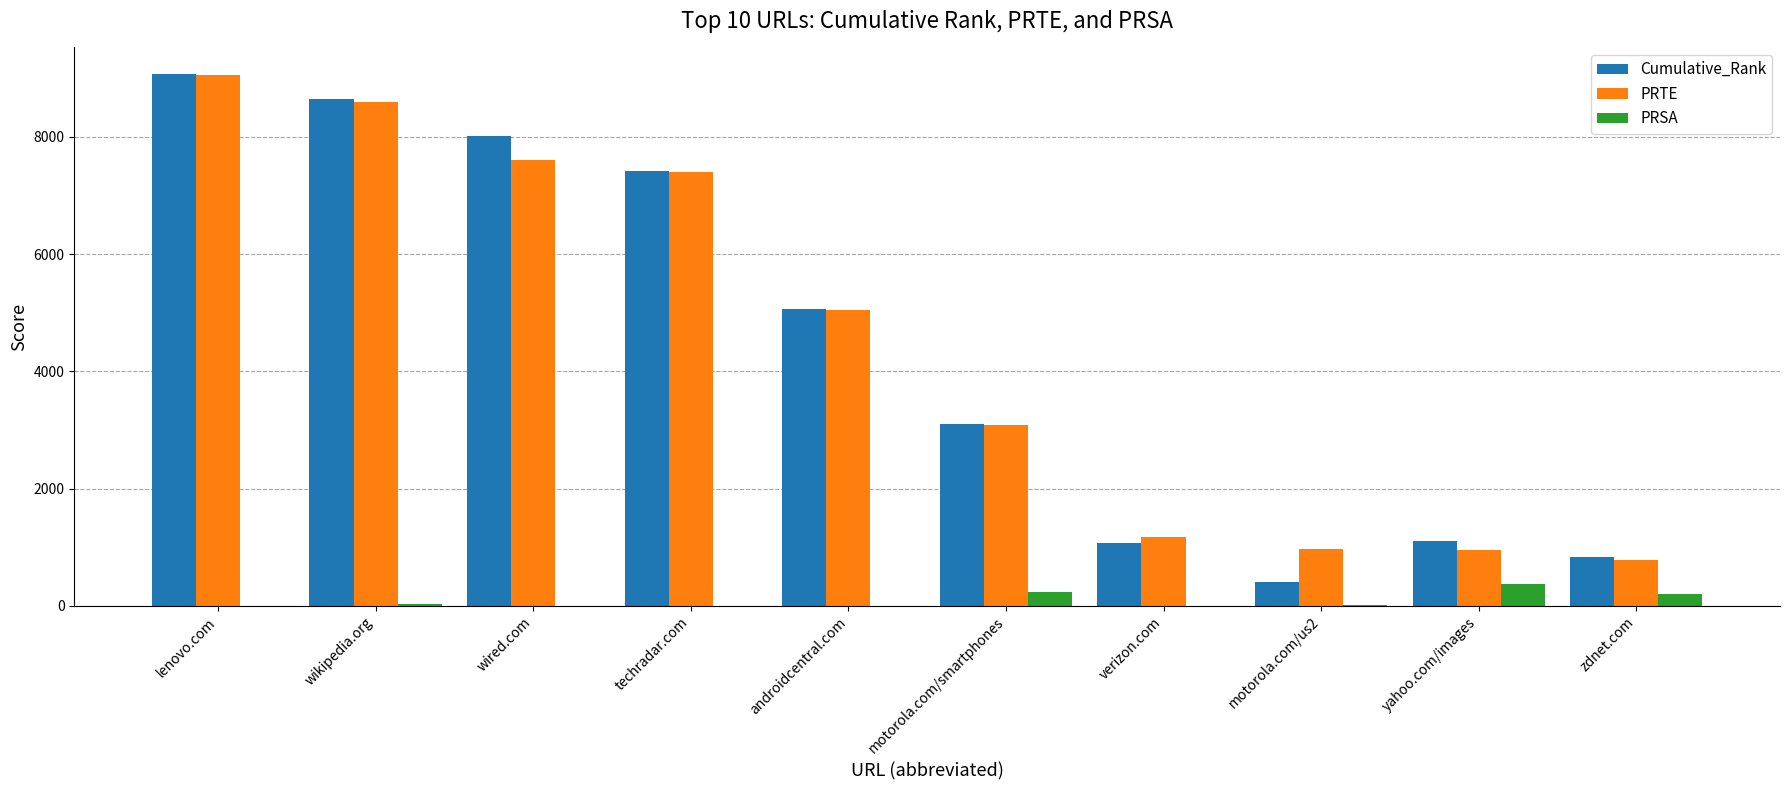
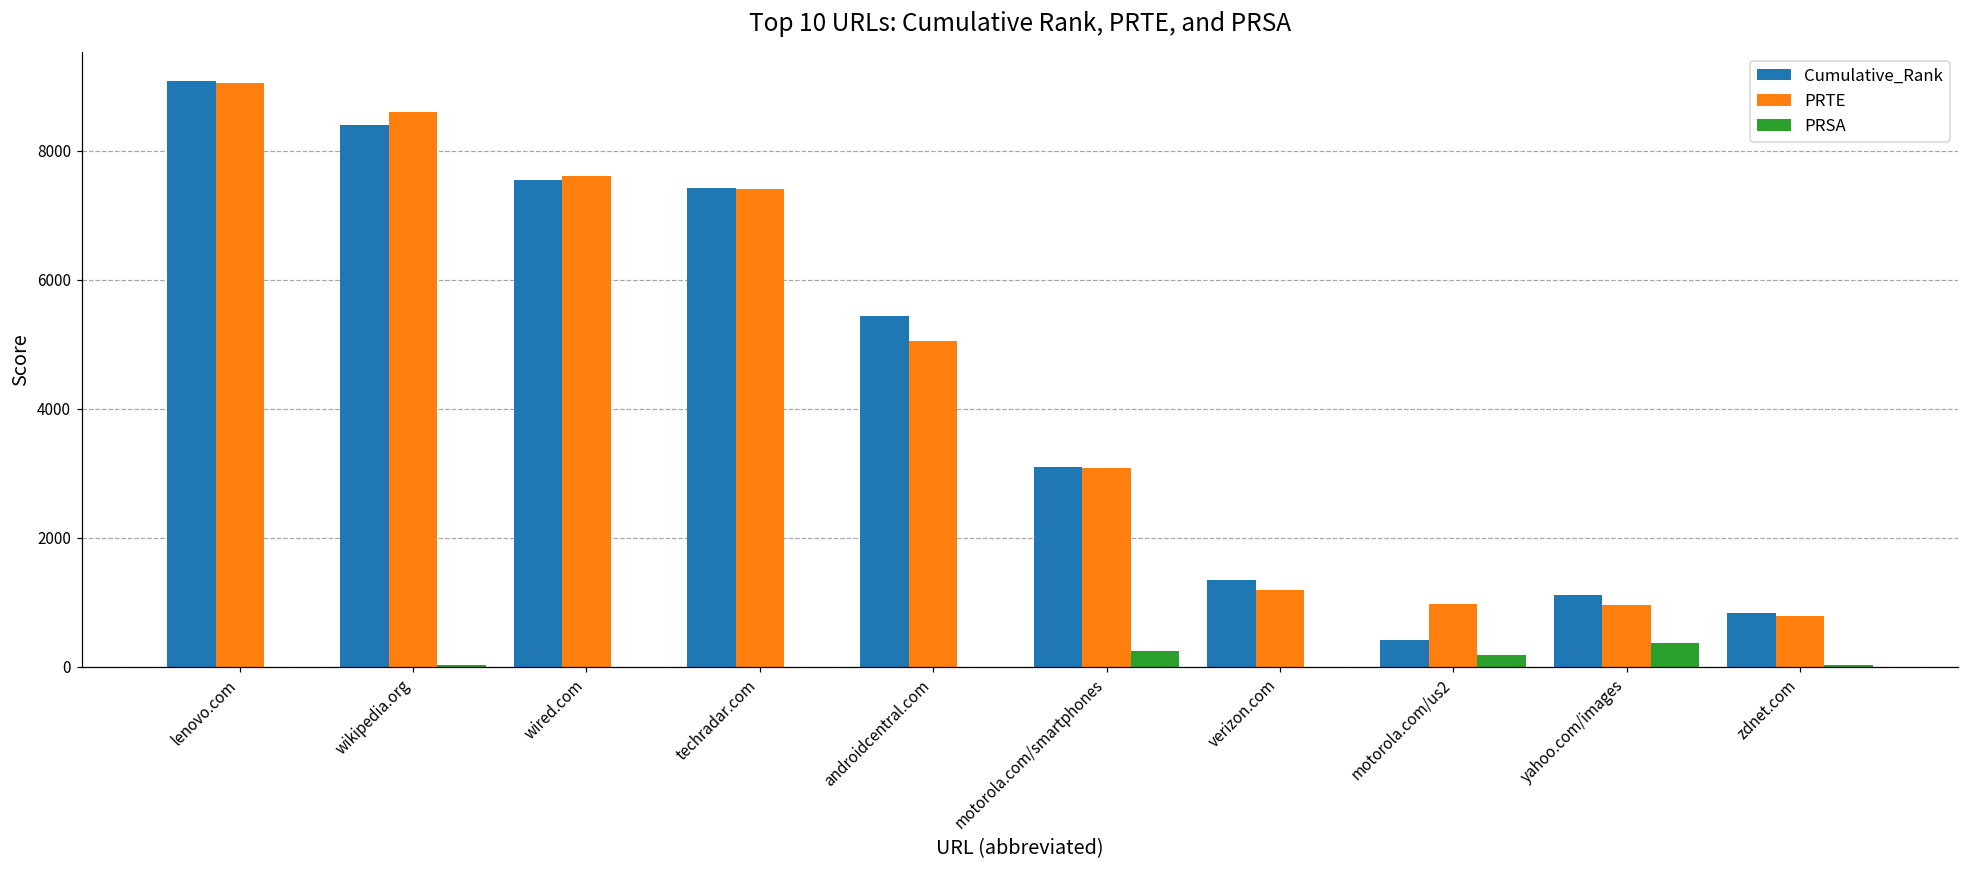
Cumulative_Rank, wikipedia.org: 8600 -> 8400
Cumulative_Rank, wired.com: 8000 -> 7500
Cumulative_Rank, androidcentral.com: 5100 -> 5400
Cumulative_Rank, verizon.com: 1100 -> 1300
PRSA, motorola.com/us2: 0 -> 200
PRSA, zdnet.com: 200 -> 0
